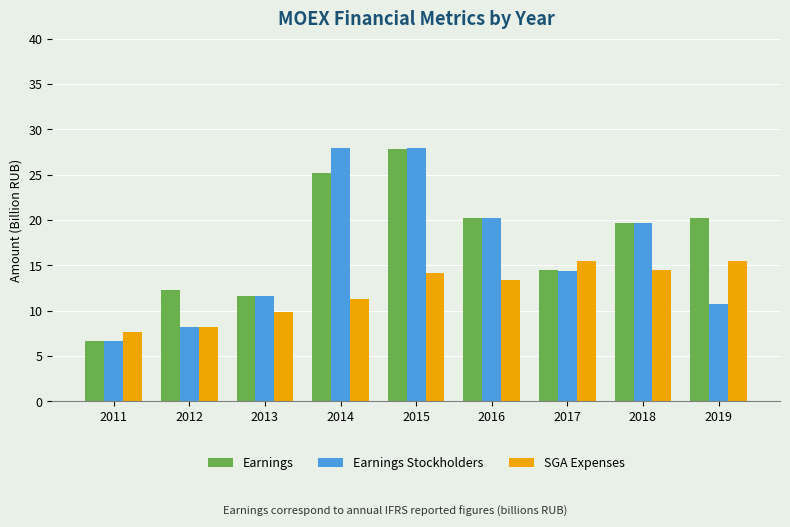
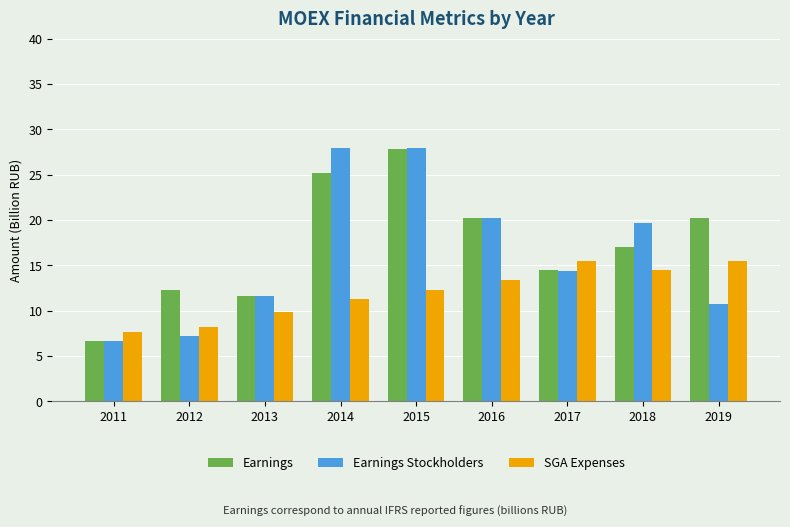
Earnings Stockholders, 2012: 8 -> 7
SGA Expenses, 2015: 14 -> 12
Earnings, 2018: 20 -> 17
